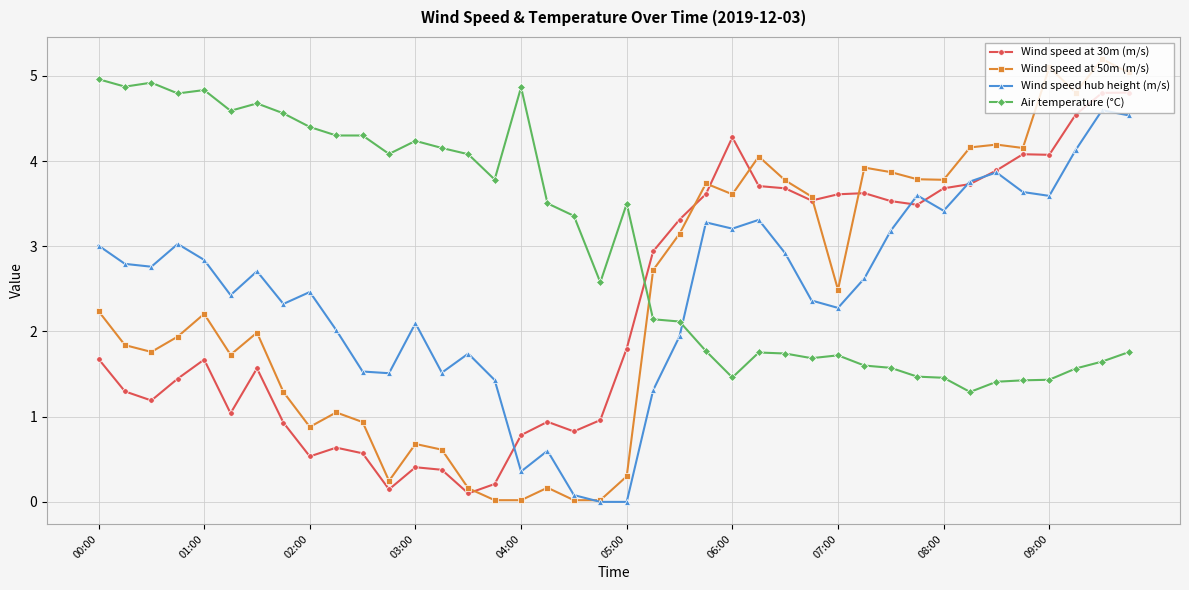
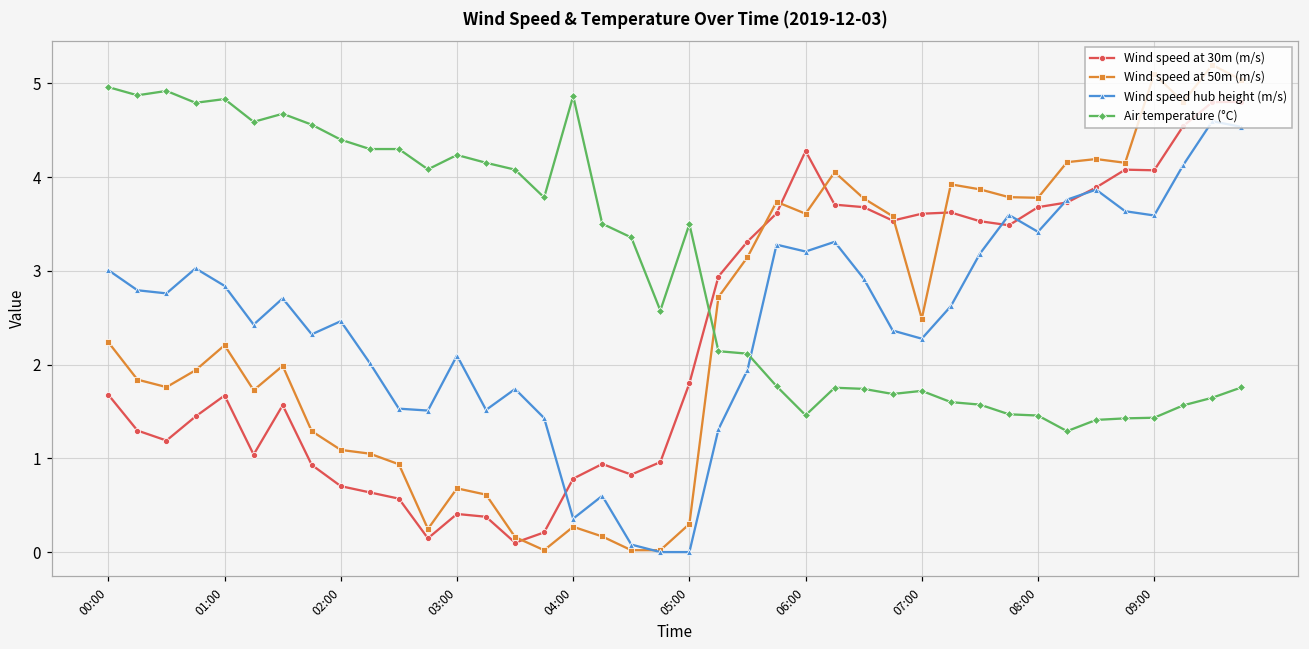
Wind speed at 30m (m/s), 02:00: 0.5 -> 0.7
Wind speed at 50m (m/s), 02:00: 0.9 -> 1.1
Wind speed at 50m (m/s), 04:00: 0.0 -> 0.3
